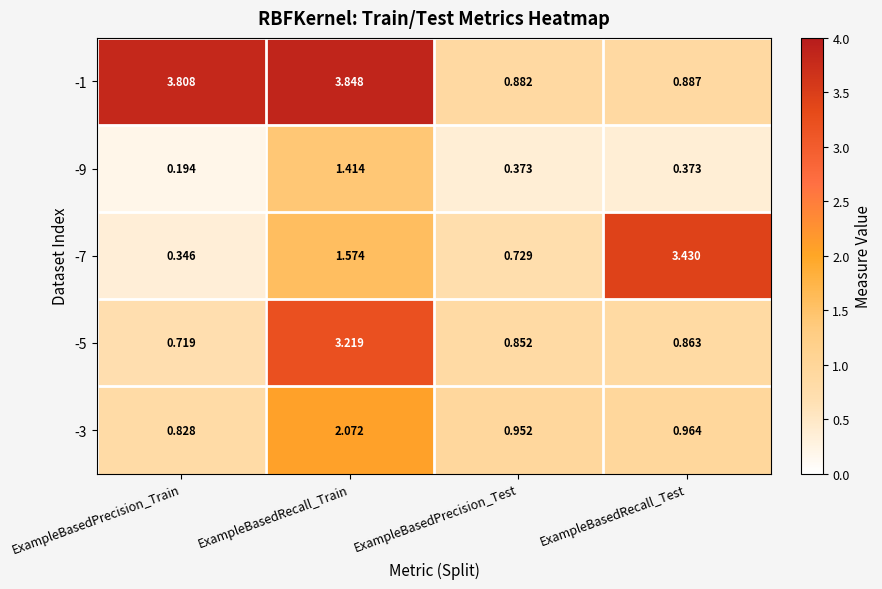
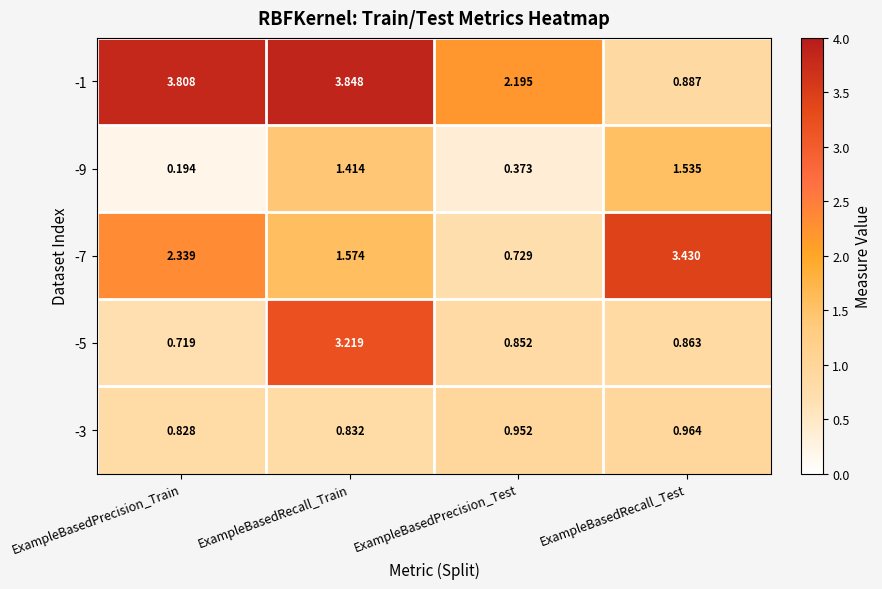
-1, ExampleBasedPrecision_Test: 0.882 -> 2.195
-9, ExampleBasedRecall_Test: 0.373 -> 1.535
-7, ExampleBasedPrecision_Train: 0.346 -> 2.339
-3, ExampleBasedRecall_Train: 2.072 -> 0.832
